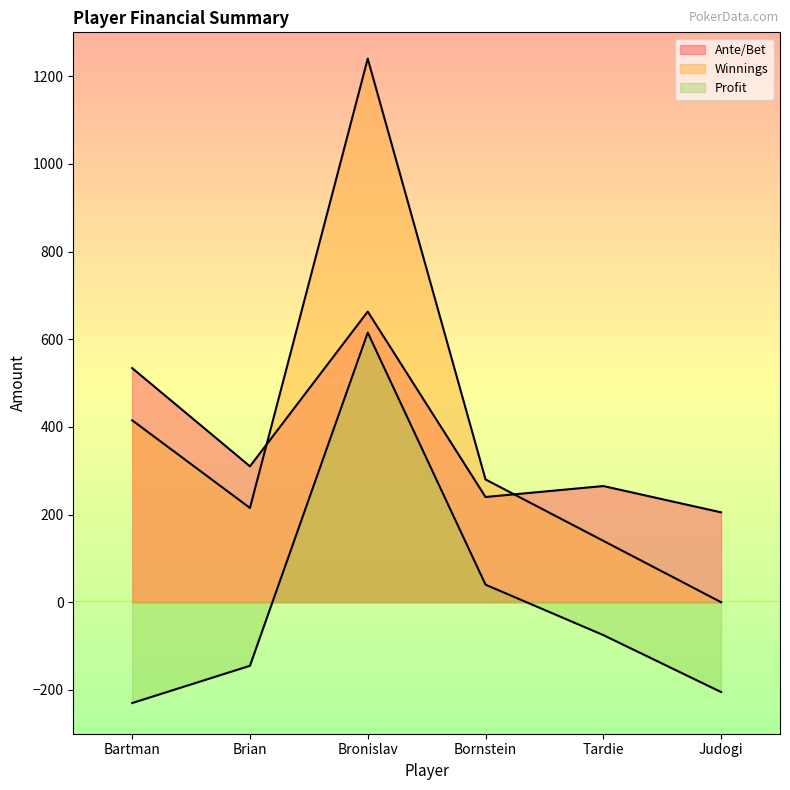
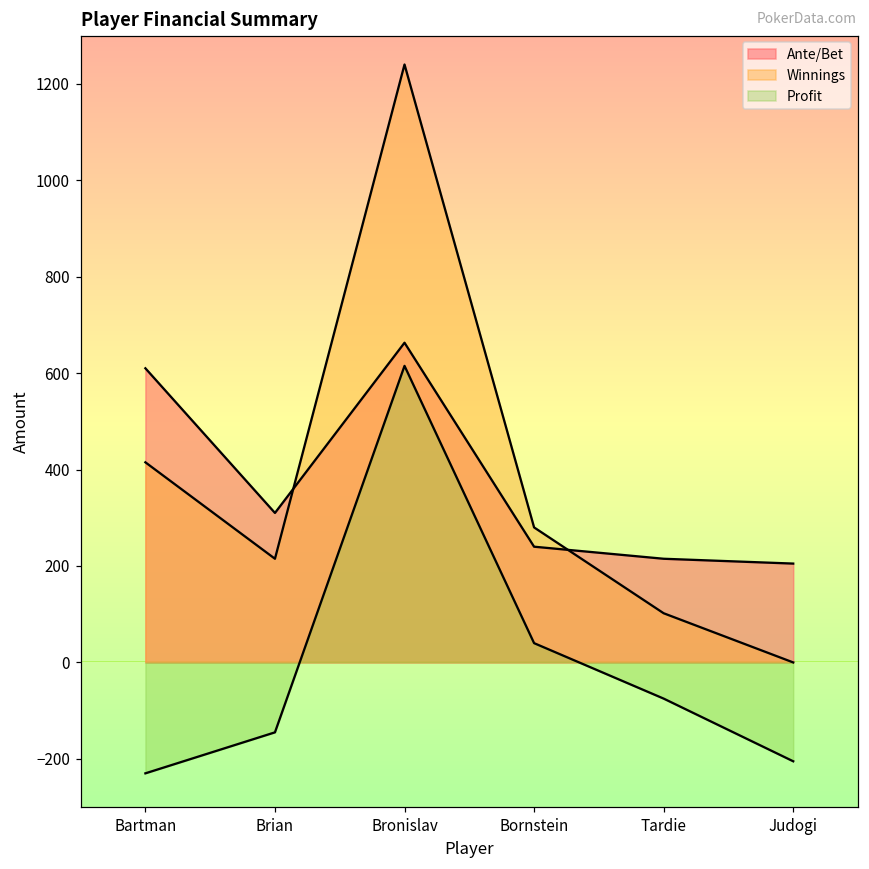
Ante/Bet, Bartman: 530 -> 610
Ante/Bet, Tardie: 270 -> 220
Winnings, Tardie: 140 -> 100
